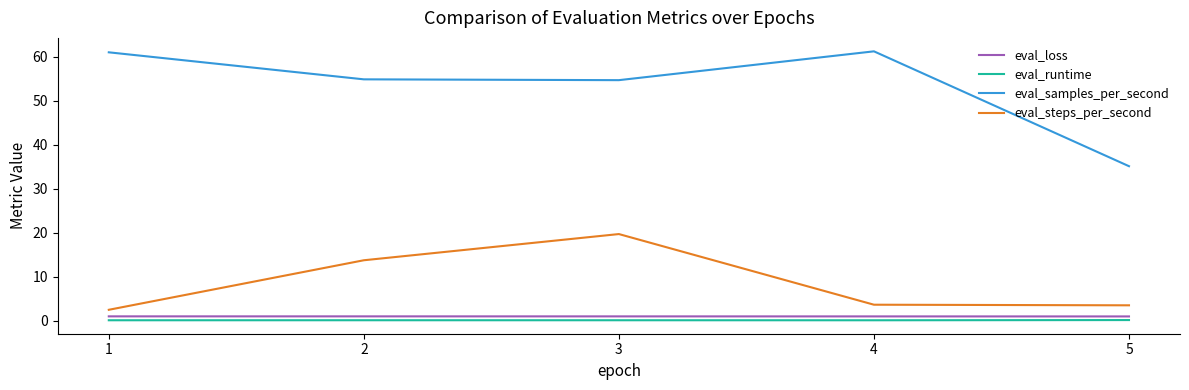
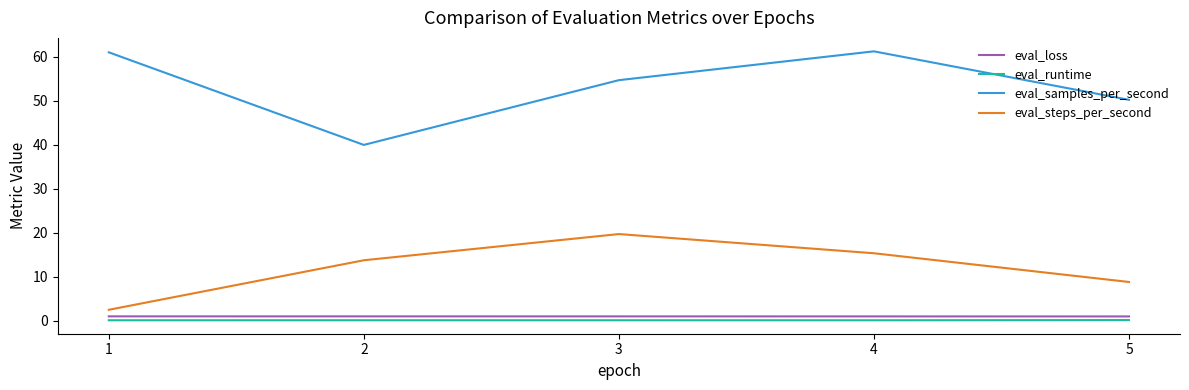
eval_samples_per_second, 2: 55 -> 40
eval_steps_per_second, 4: 4 -> 15
eval_samples_per_second, 5: 35 -> 50
eval_steps_per_second, 5: 3 -> 9
